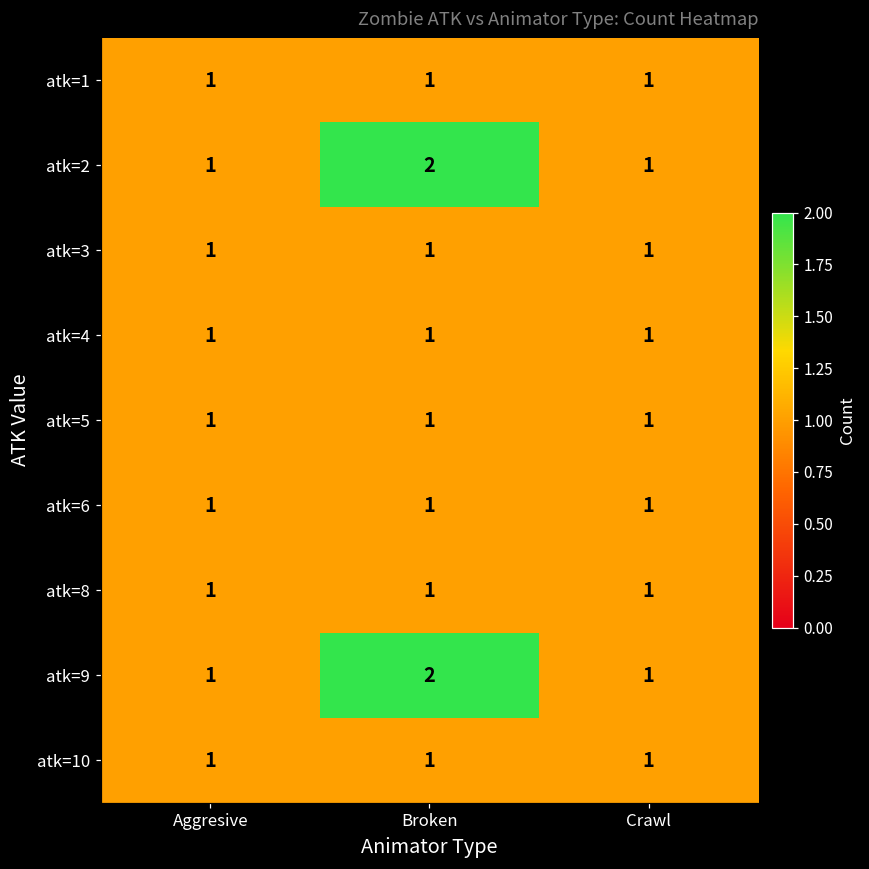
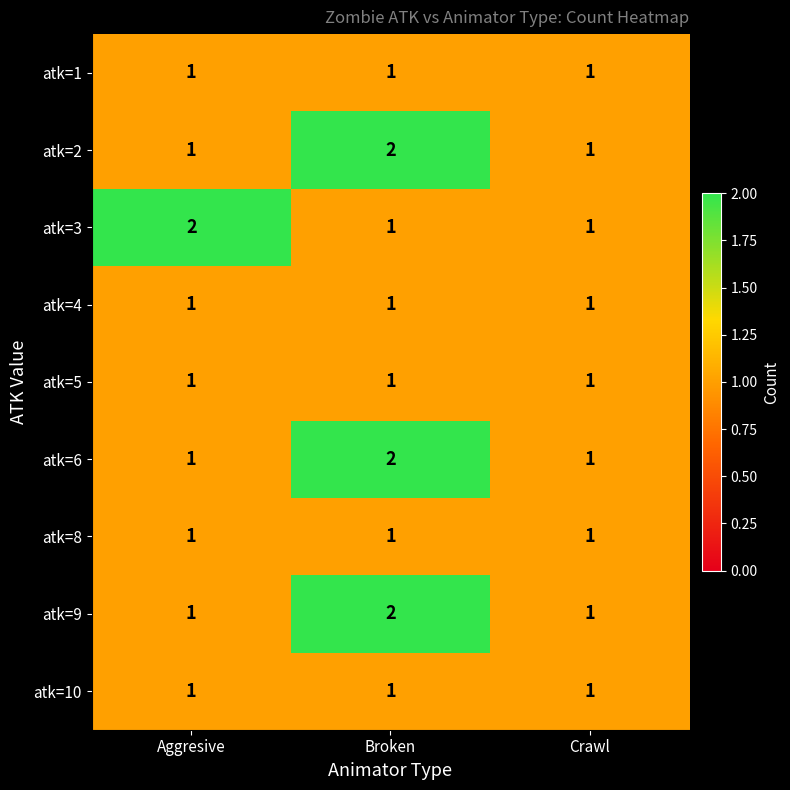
atk=3, Aggresive: 1 -> 2
atk=6, Broken: 1 -> 2
